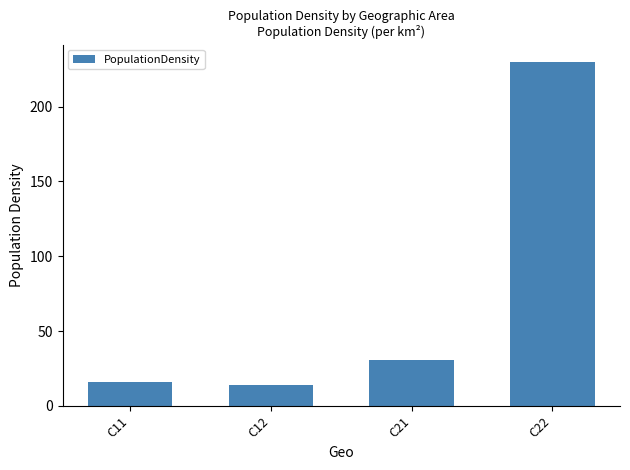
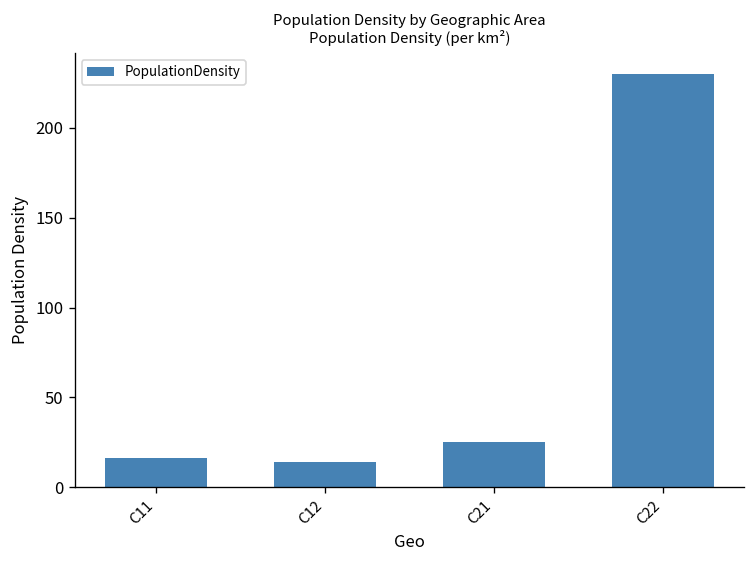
C21: 31 -> 25
